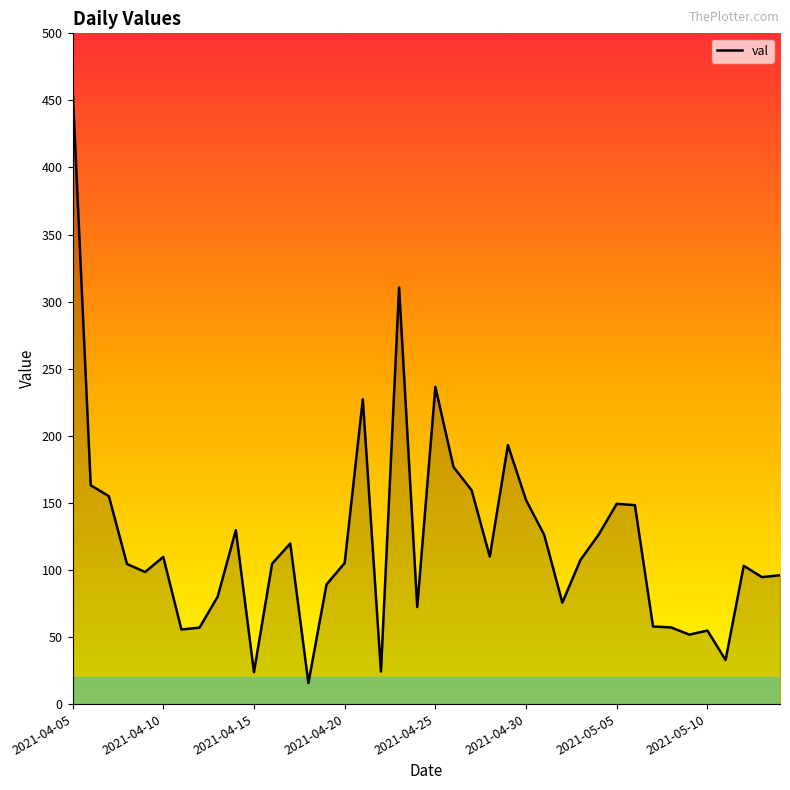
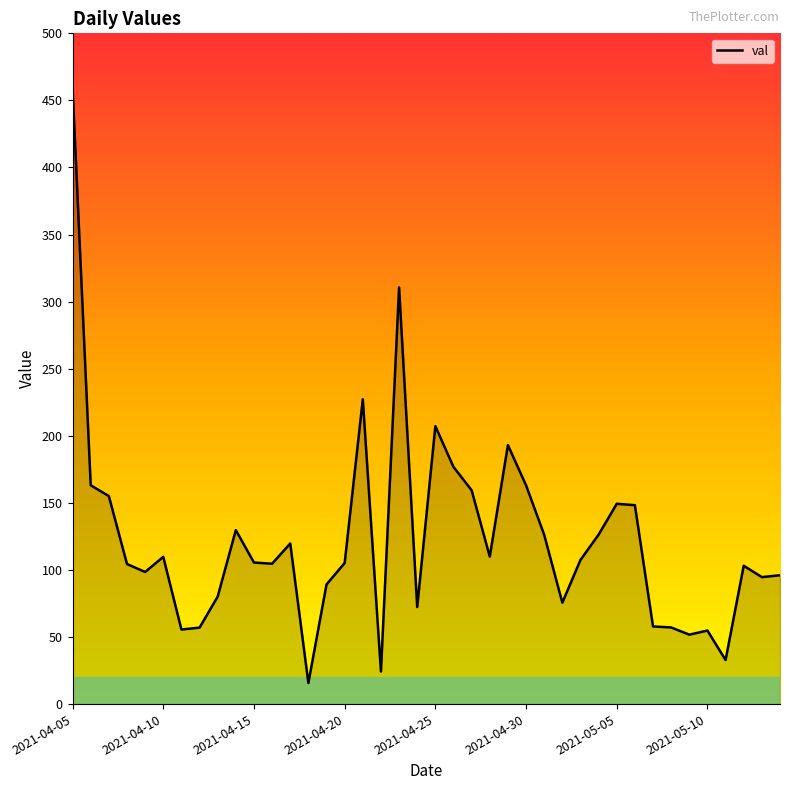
2021-04-15: 24 -> 106
2021-04-25: 236 -> 207
2021-04-30: 152 -> 163
